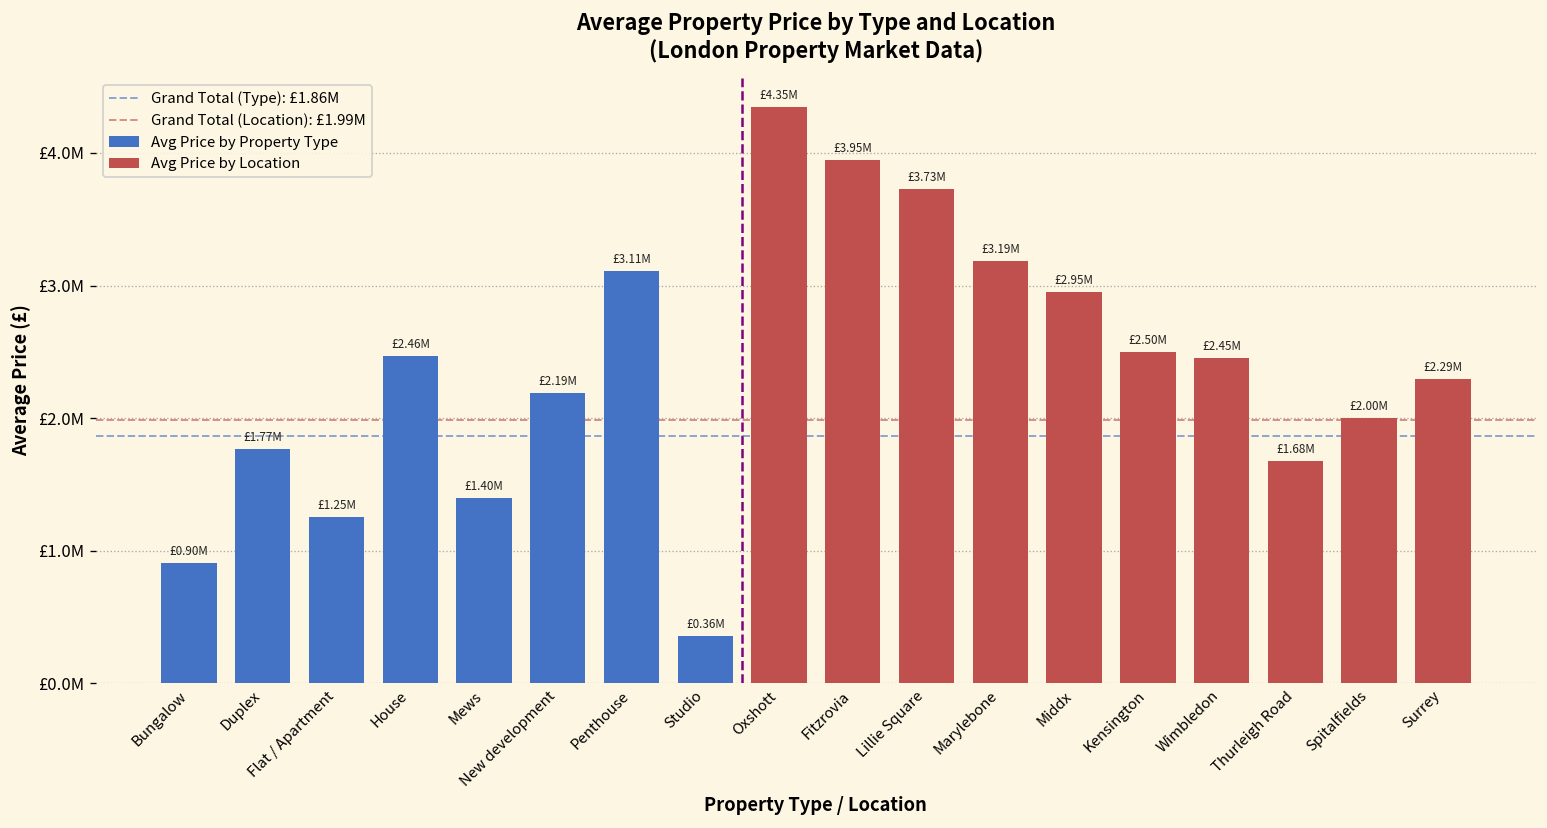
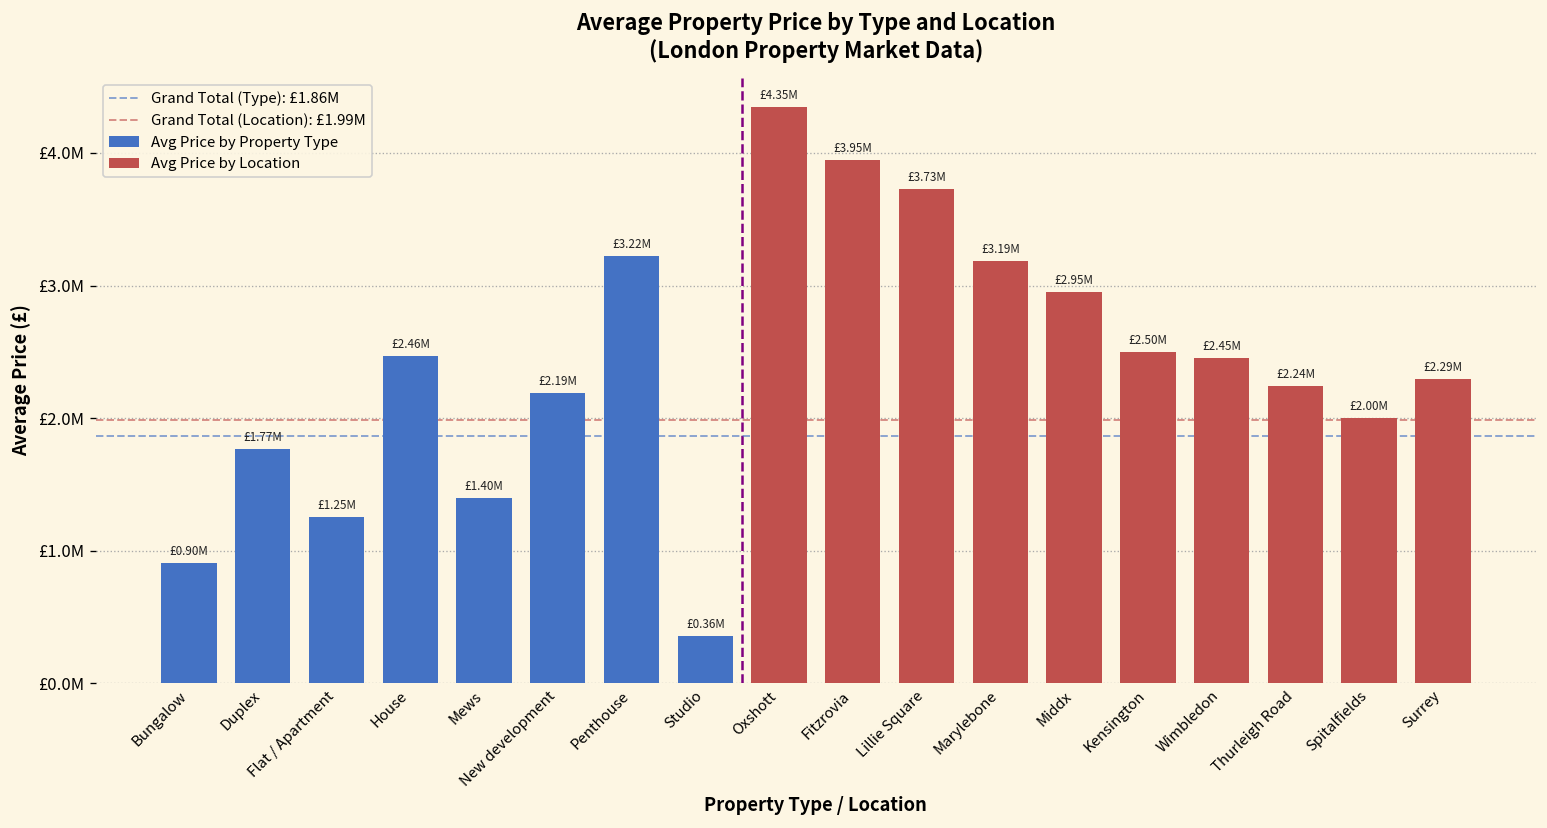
Avg Price by Property Type, Penthouse: £3.11M -> £3.22M
Avg Price by Location, Thurleigh Road: £1.68M -> £2.24M
